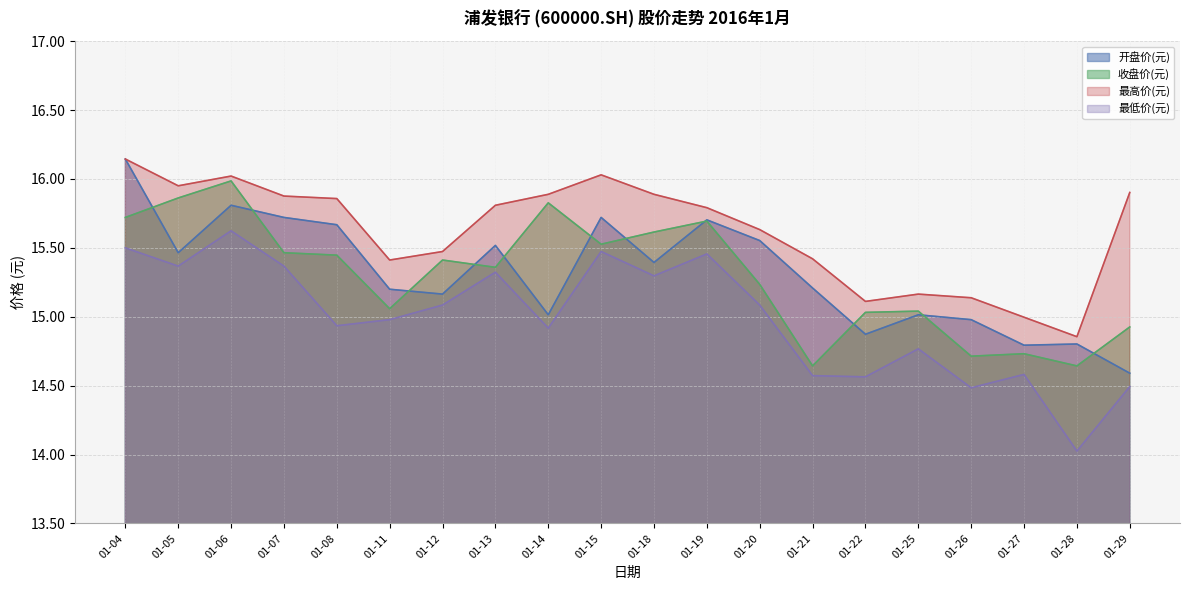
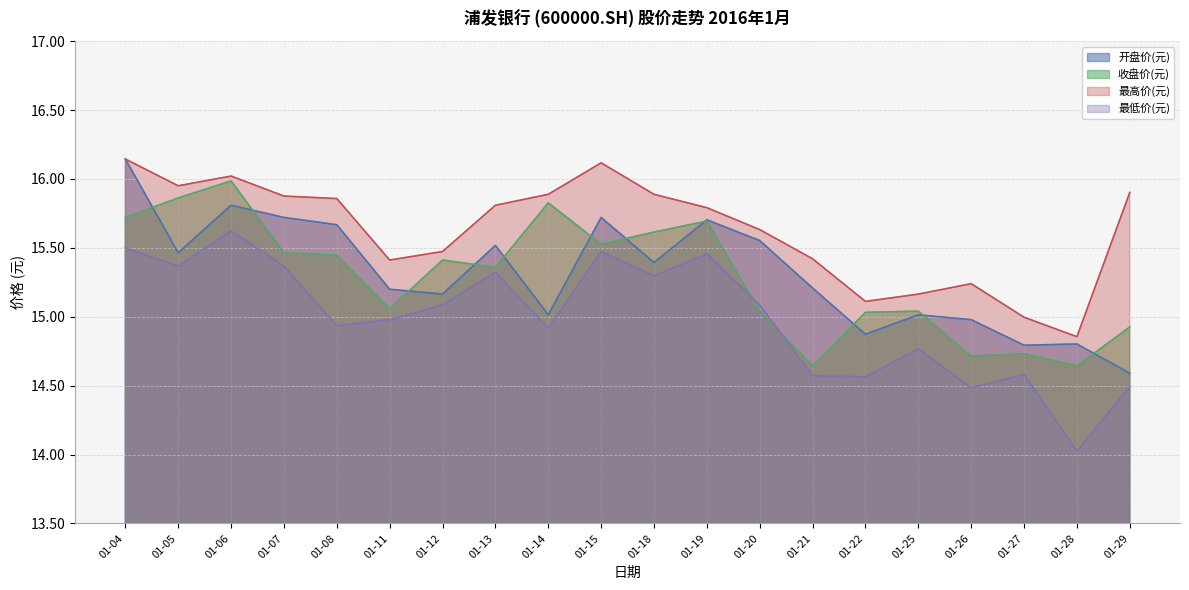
最高价(元), 01-15: 16.03 -> 16.12
收盘价(元), 01-20: 15.23 -> 15.04
最高价(元), 01-26: 15.14 -> 15.24
